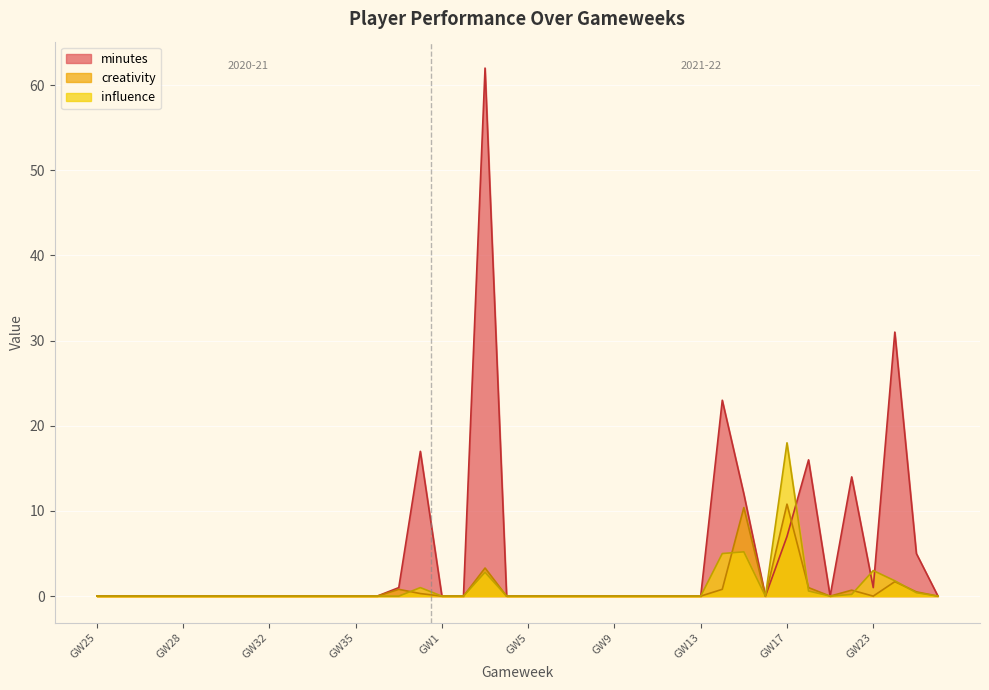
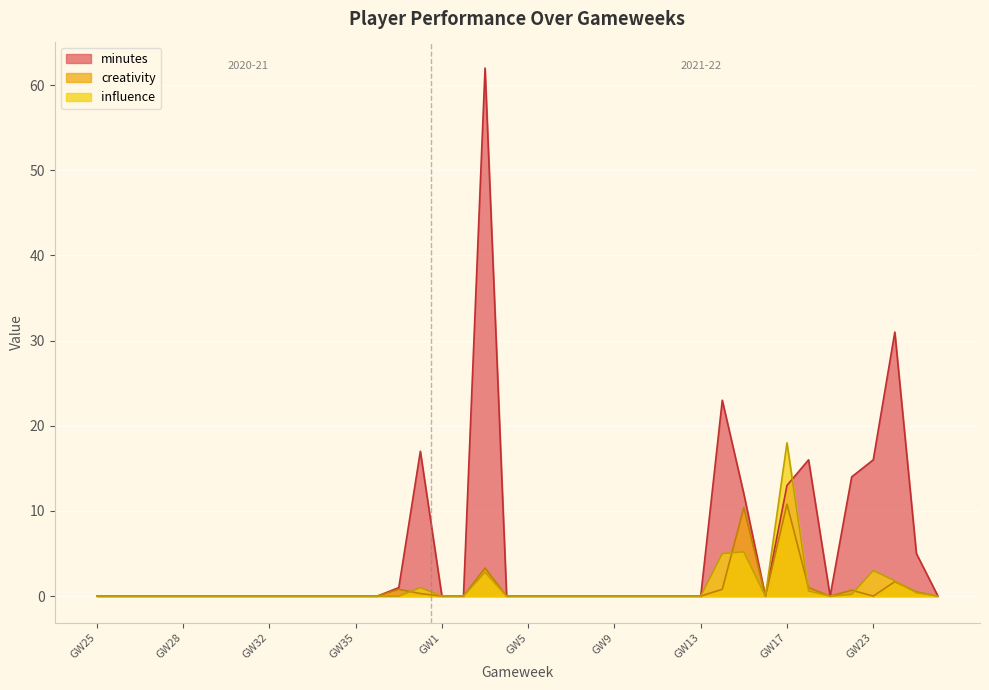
minutes, GW17: 7 -> 13
minutes, GW23: 1 -> 16
